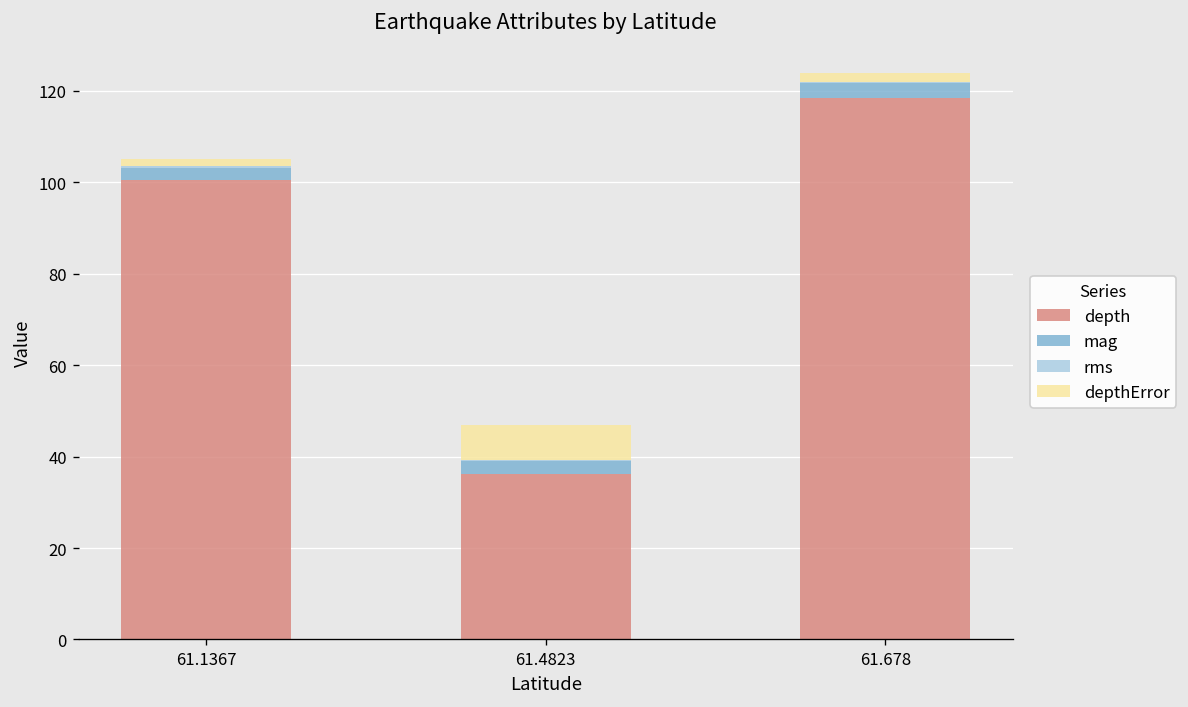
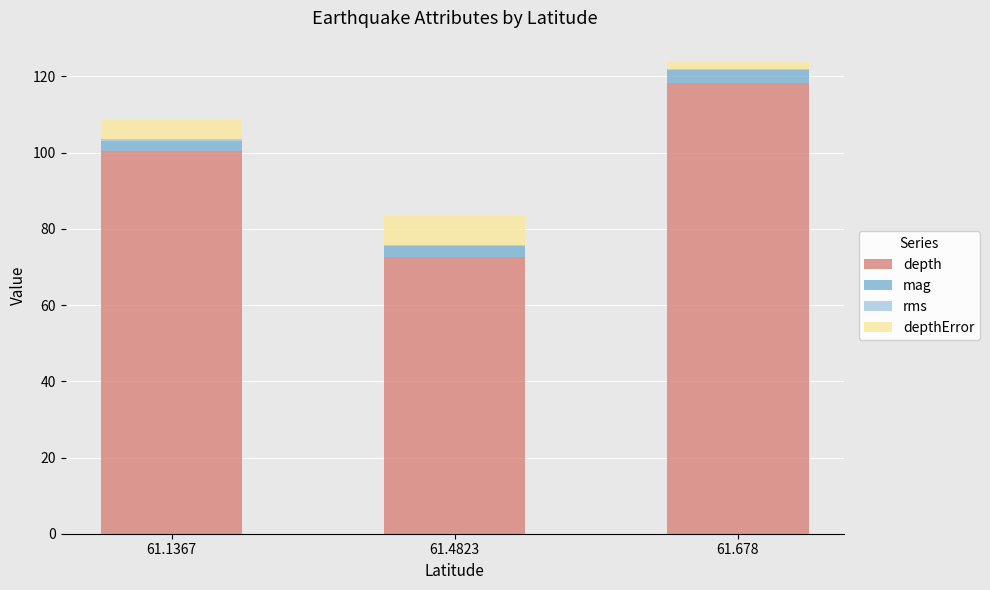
depthError, 61.1367: 2 -> 5
depth, 61.4823: 36 -> 73
